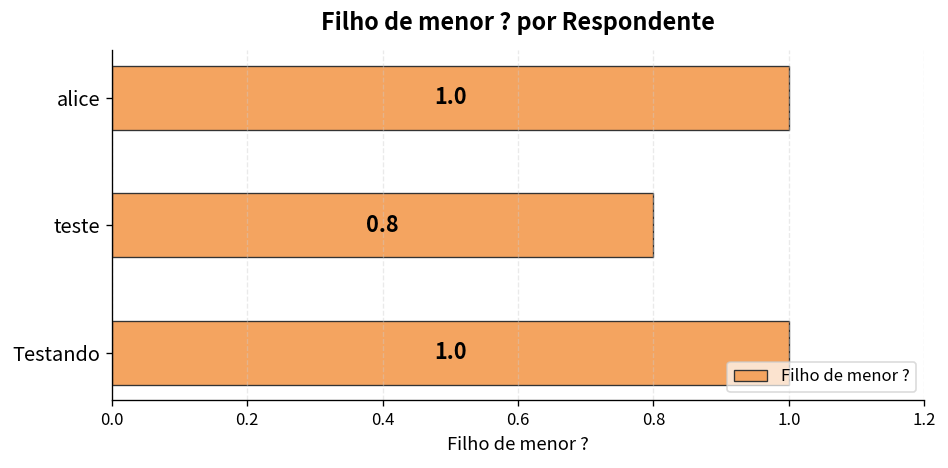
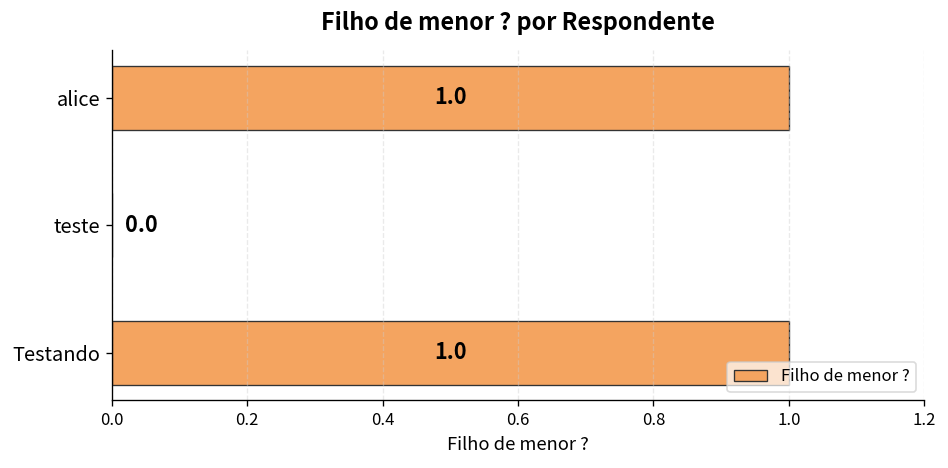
teste: 0.8 -> 0.0
